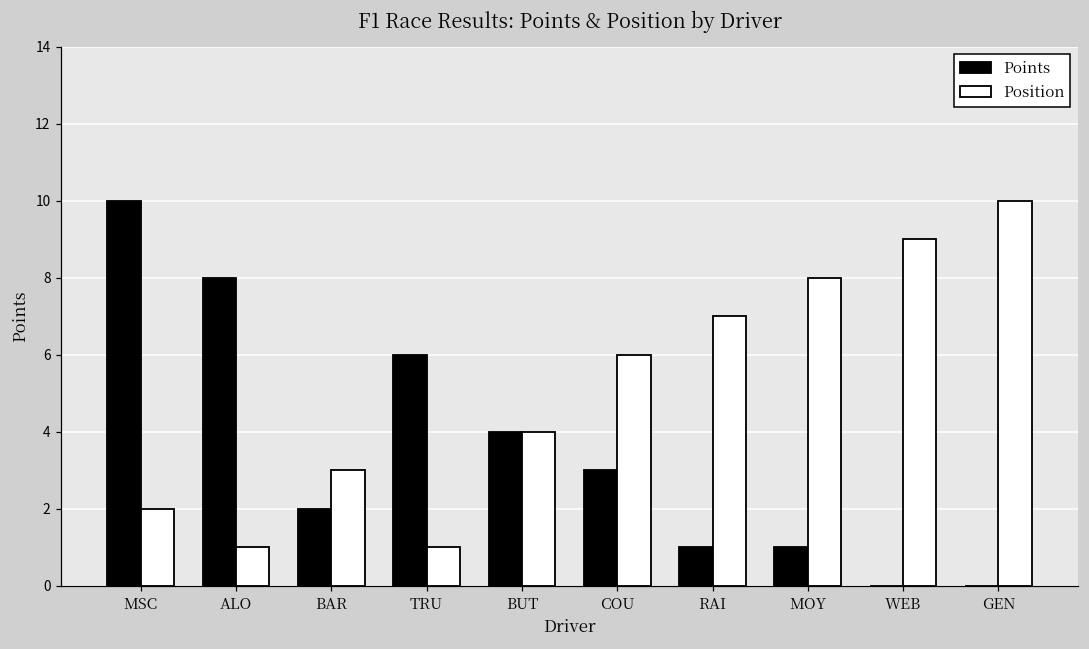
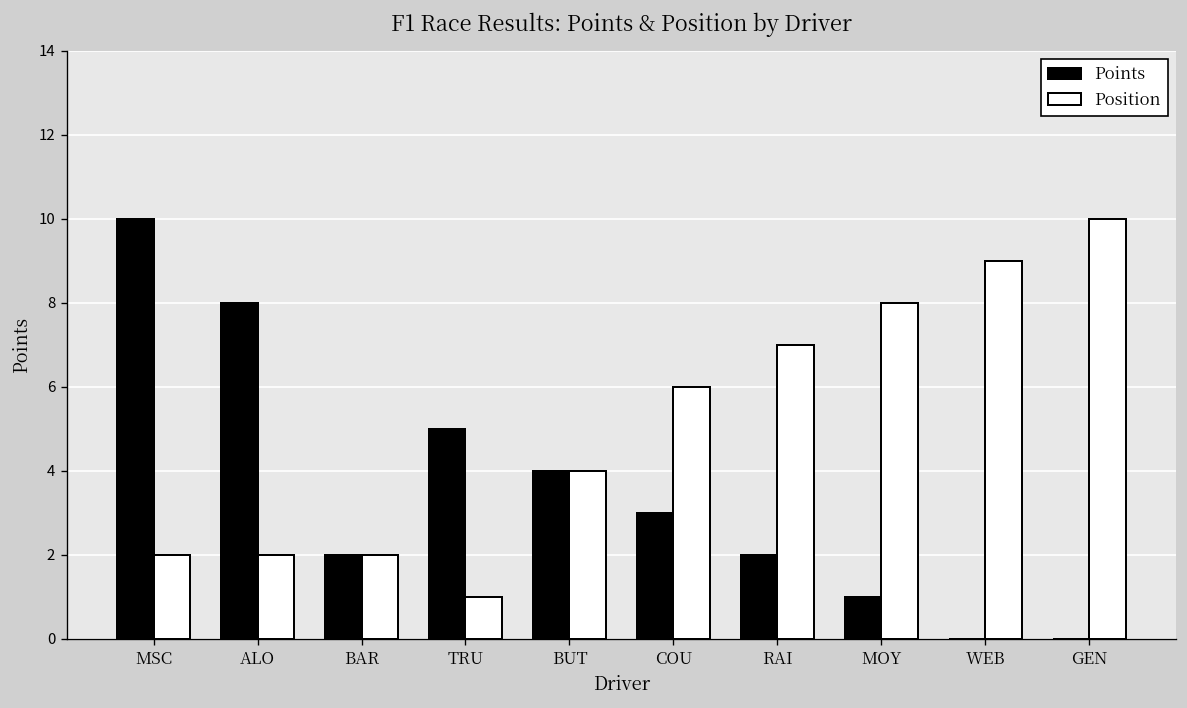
Position, ALO: 1 -> 2
Position, BAR: 3 -> 2
Points, TRU: 6 -> 5
Points, RAI: 1 -> 2
